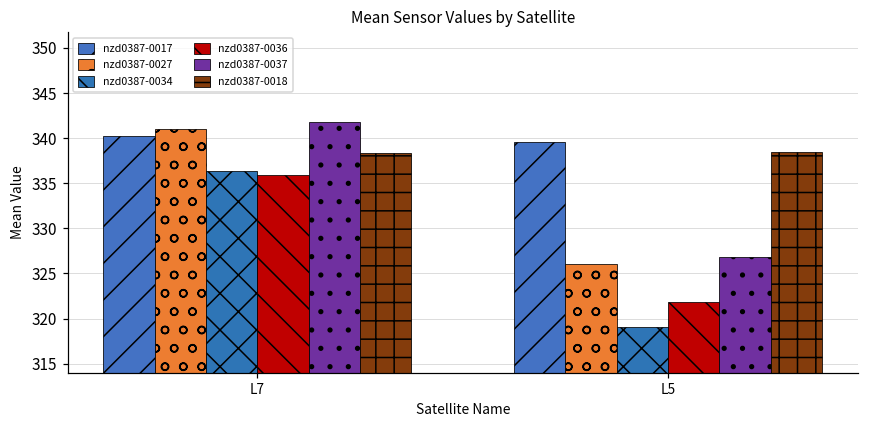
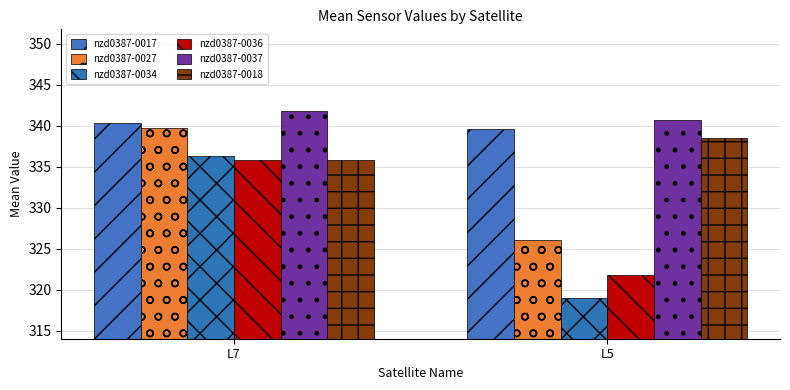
nzd0387-0027, L7: 341 -> 340
nzd0387-0018, L7: 338 -> 336
nzd0387-0037, L5: 327 -> 341
